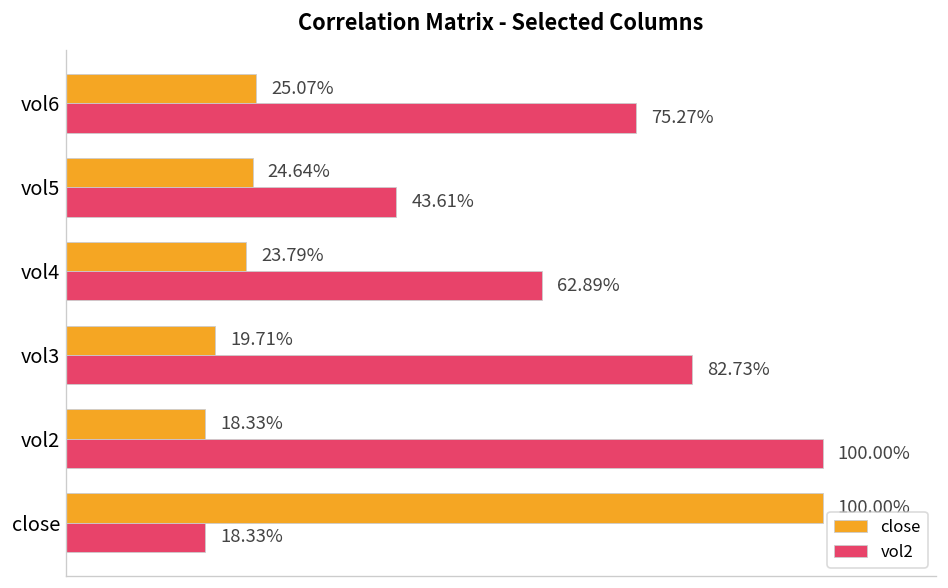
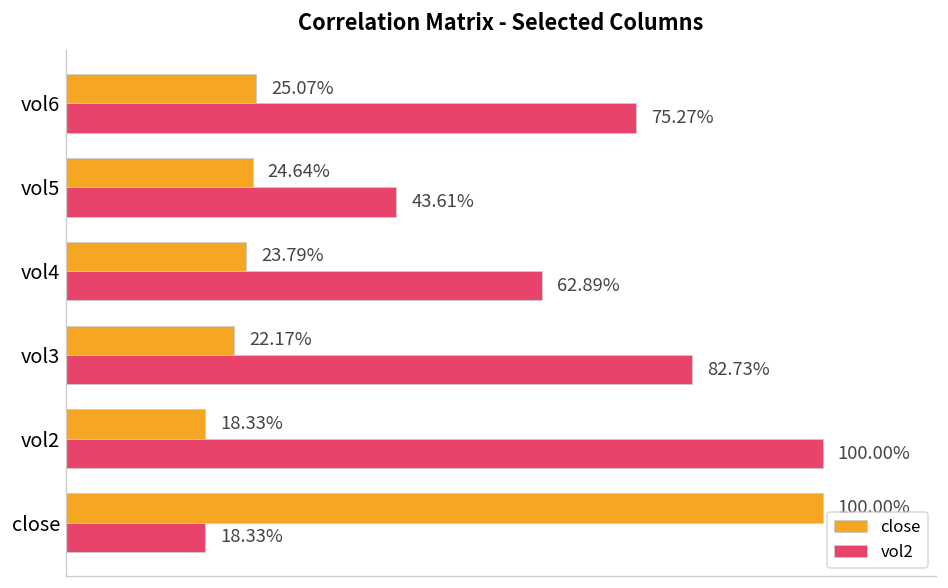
close, vol3: 19.71% -> 22.17%
